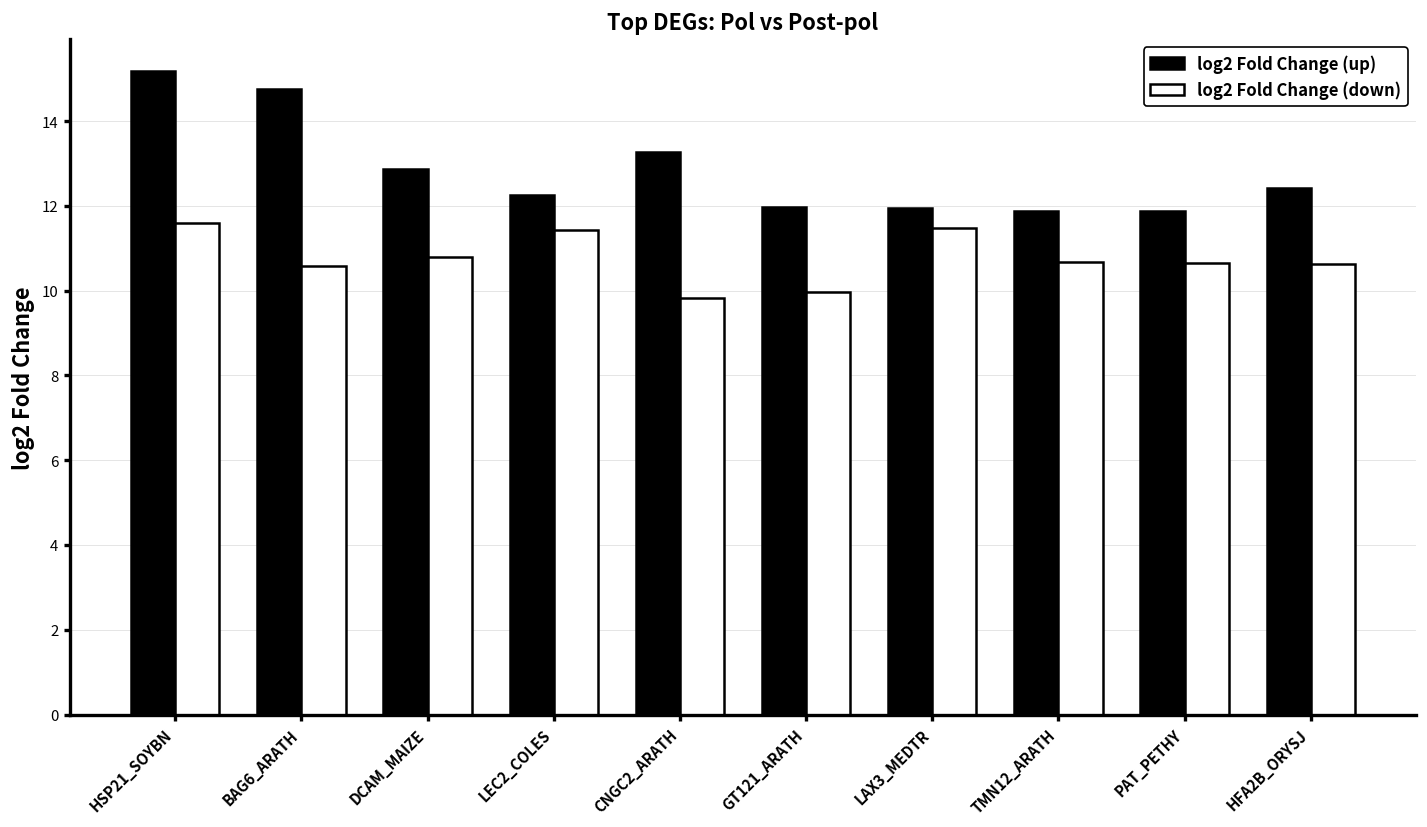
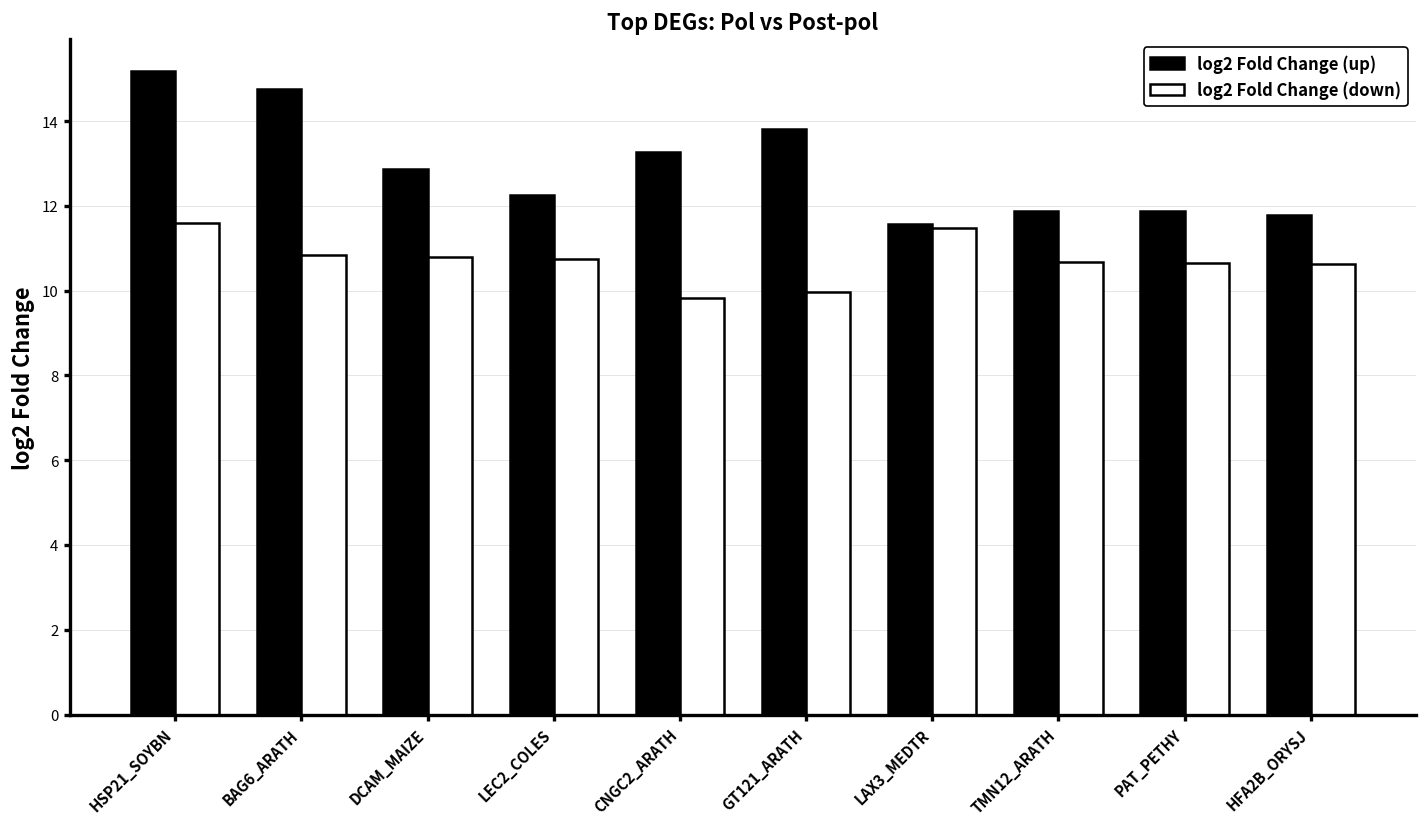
log2 Fold Change (down), BAG6_ARATH: 10.6 -> 10.8
log2 Fold Change (down), LEC2_COLES: 11.4 -> 10.7
log2 Fold Change (up), GT121_ARATH: 12.0 -> 13.8
log2 Fold Change (up), LAX3_MEDTR: 11.9 -> 11.6
log2 Fold Change (up), HFA2B_ORYSJ: 12.4 -> 11.8
